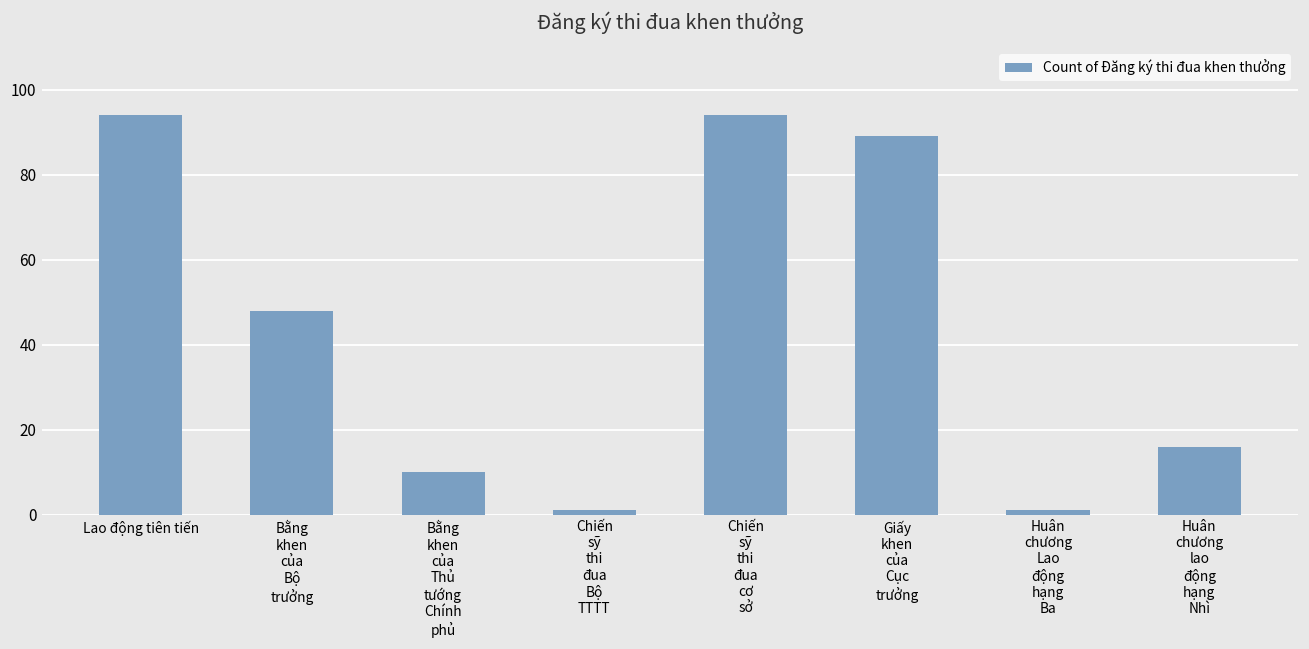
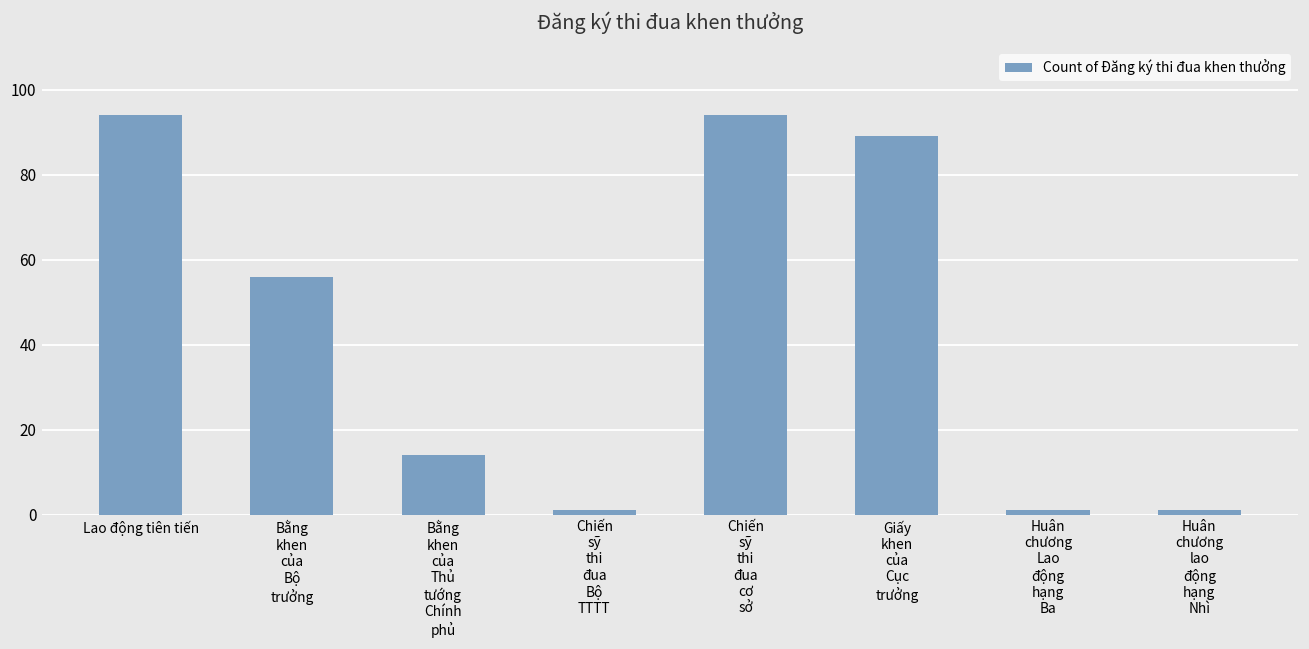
Bằng khen của Bộ trưởng: 48 -> 56
Bằng khen của Thủ tướng Chính phủ: 10 -> 14
Huân chương lao động hạng Nhì: 16 -> 1
